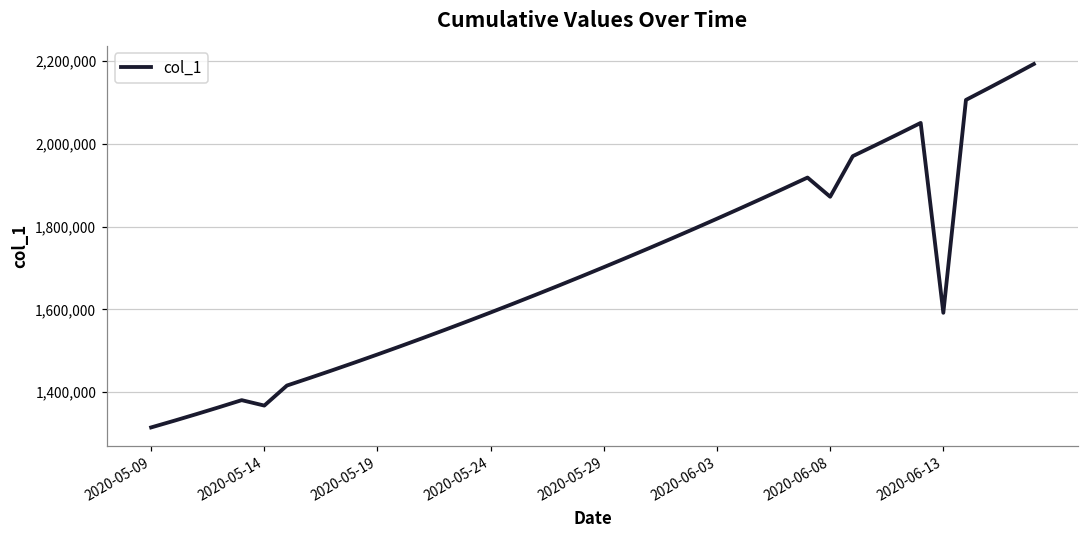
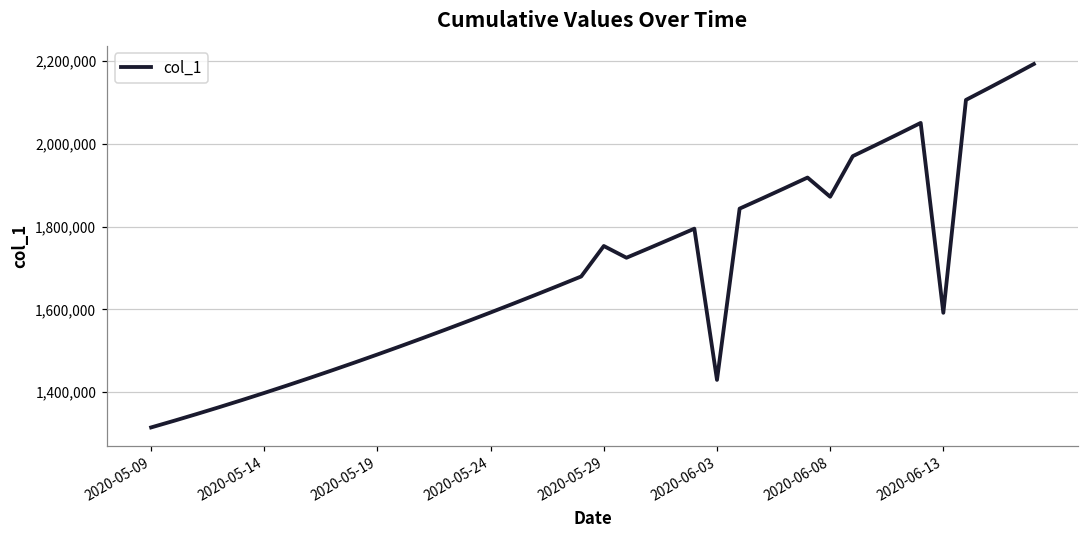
2020-05-14: 1,370,000 -> 1,400,000
2020-05-29: 1,700,000 -> 1,750,000
2020-06-03: 1,820,000 -> 1,430,000
